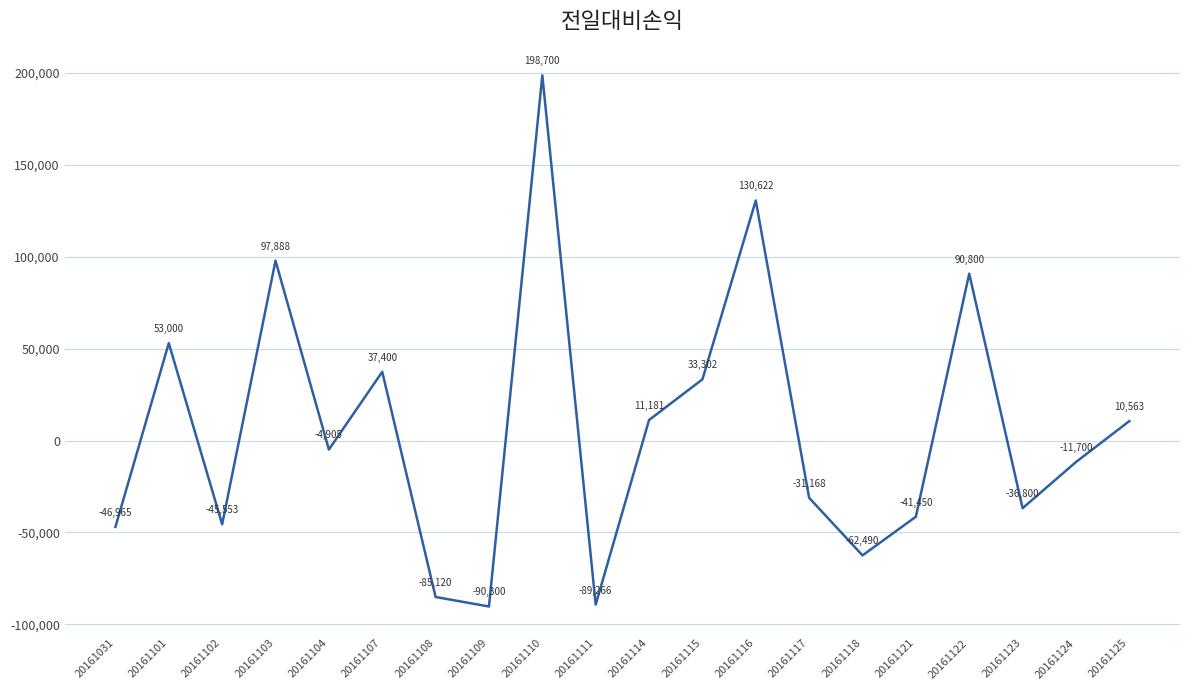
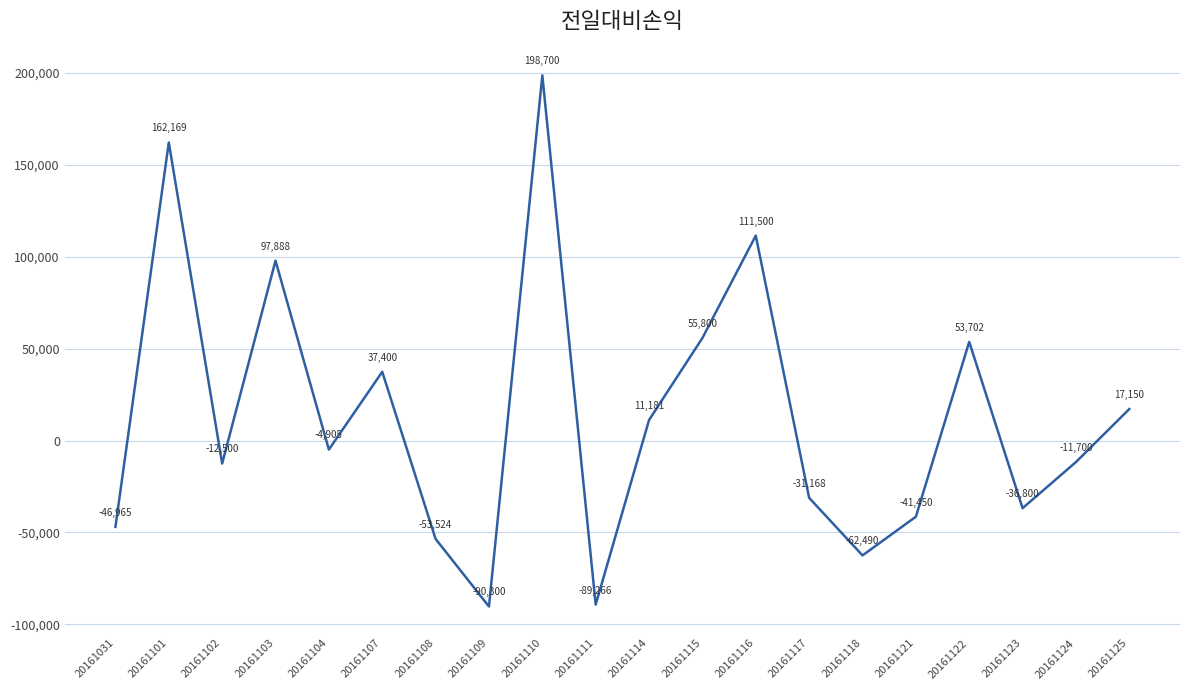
20161101: 53,000 -> 162,169
20161102: -45,553 -> -12,500
20161108: -85,120 -> -53,524
20161115: 33,302 -> 55,800
20161116: 130,622 -> 111,500
20161122: 90,800 -> 53,702
20161125: 10,563 -> 17,150
